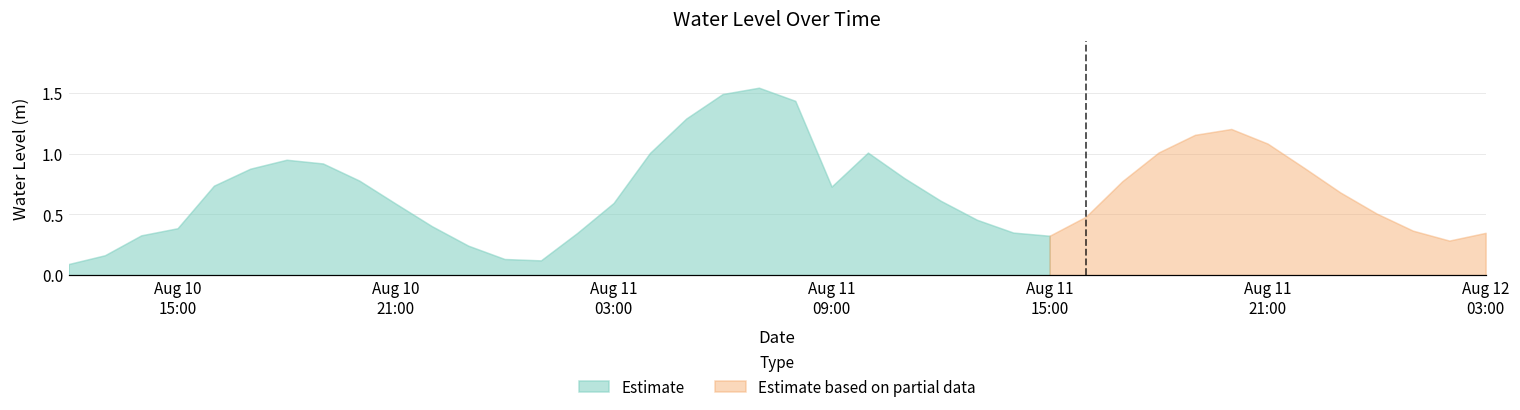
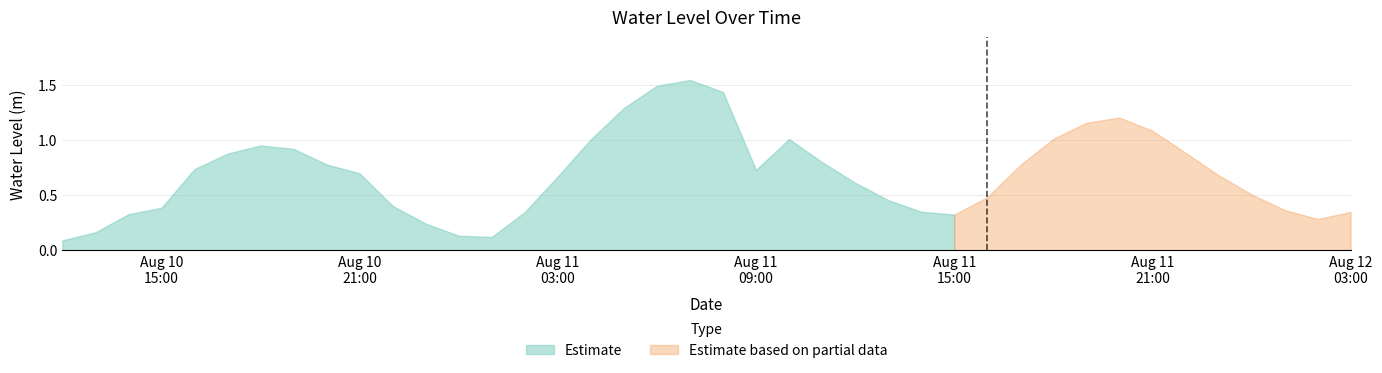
Estimate, Aug 10 21:00: 0.59 -> 0.70
Estimate, Aug 11 03:00: 0.59 -> 0.67
